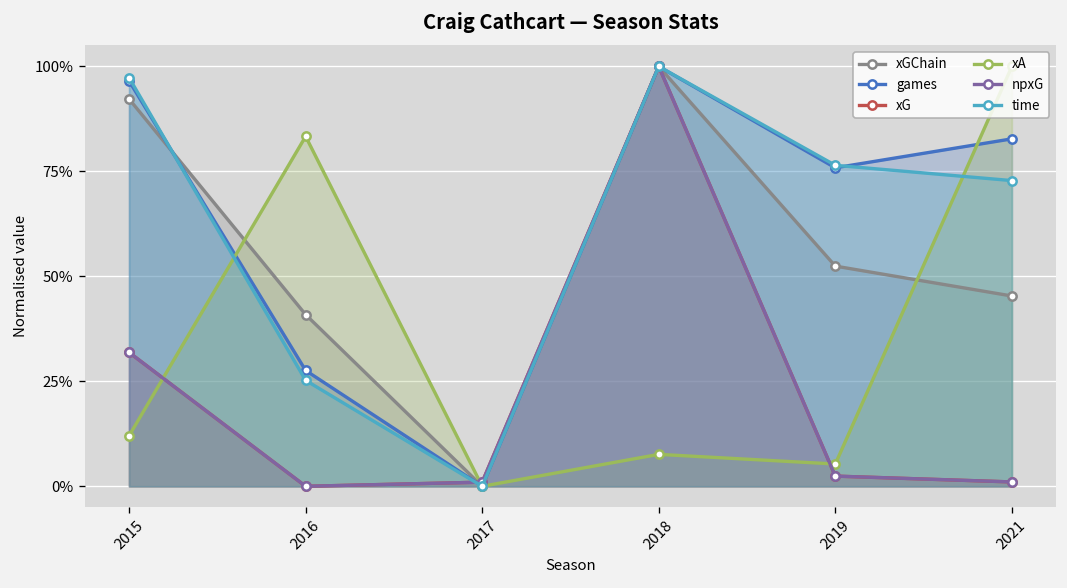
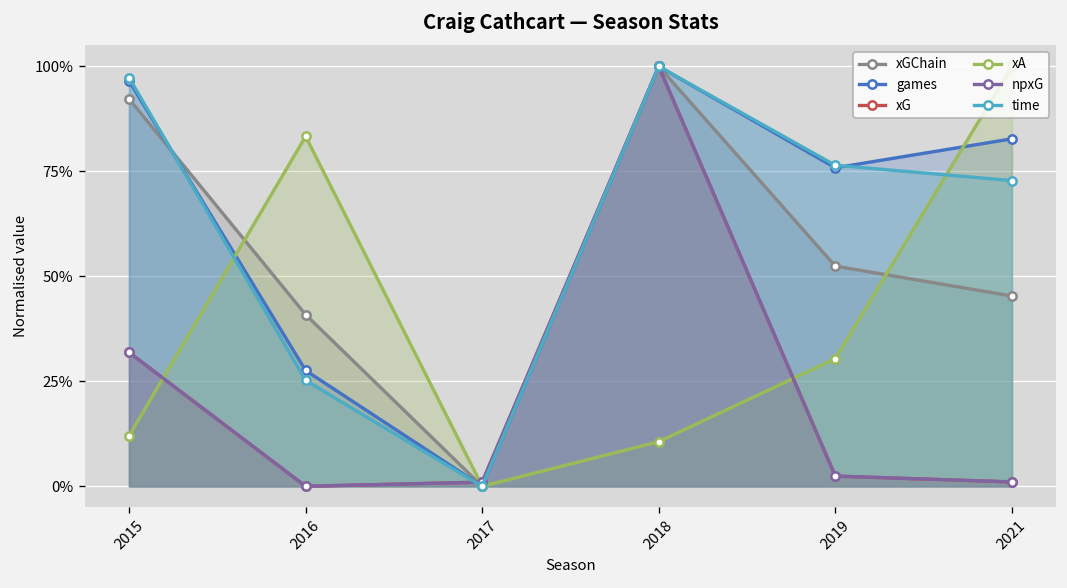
xA, 2018: 8% -> 11%
xA, 2019: 5% -> 30%
